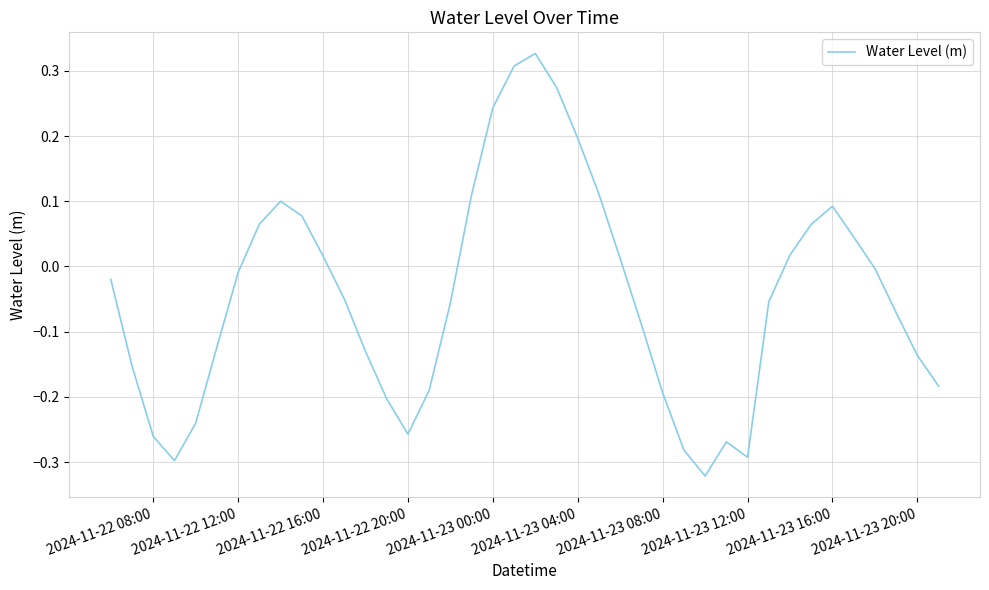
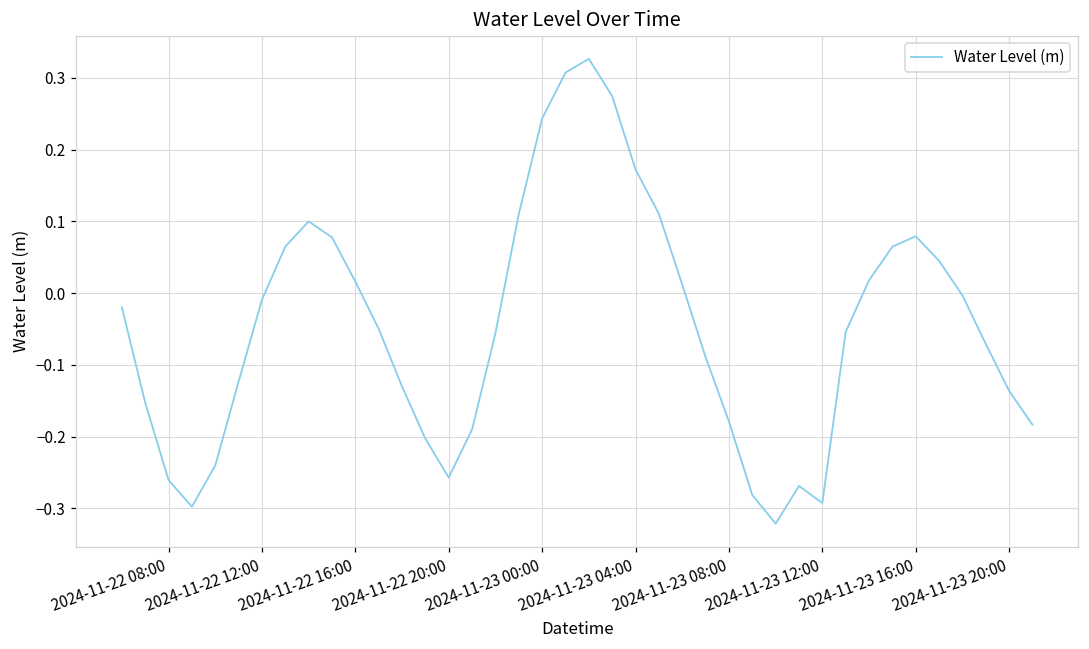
2024-11-23 04:00: 0.20 -> 0.17
2024-11-23 08:00: -0.19 -> -0.18
2024-11-23 16:00: 0.09 -> 0.08
